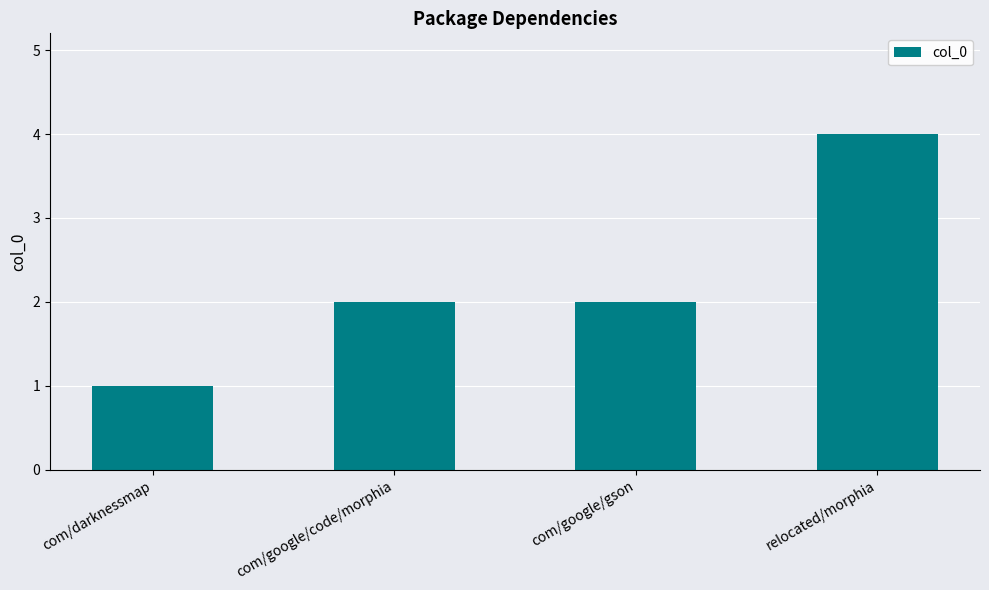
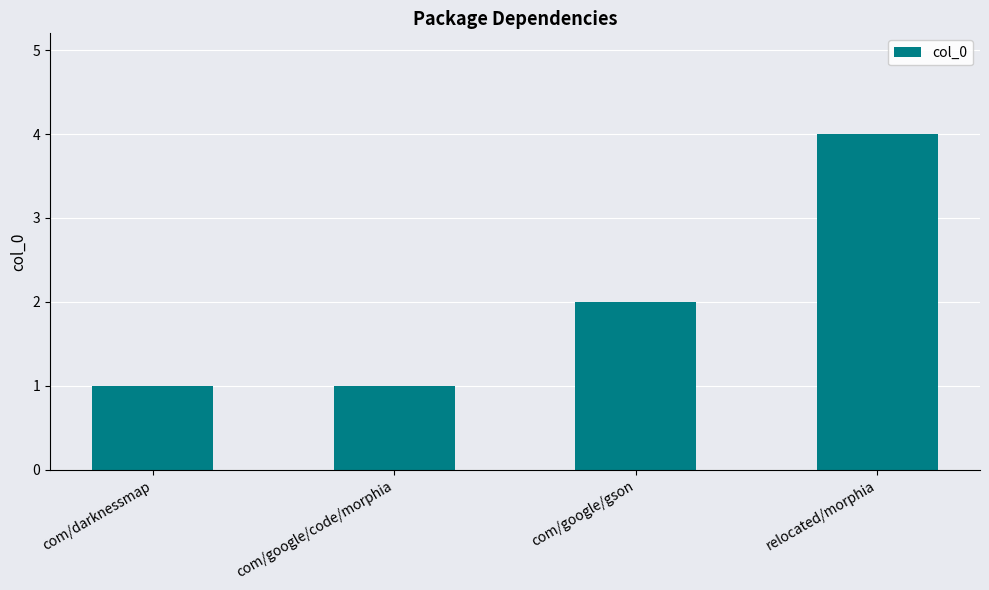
com/google/code/morphia: 2 -> 1
